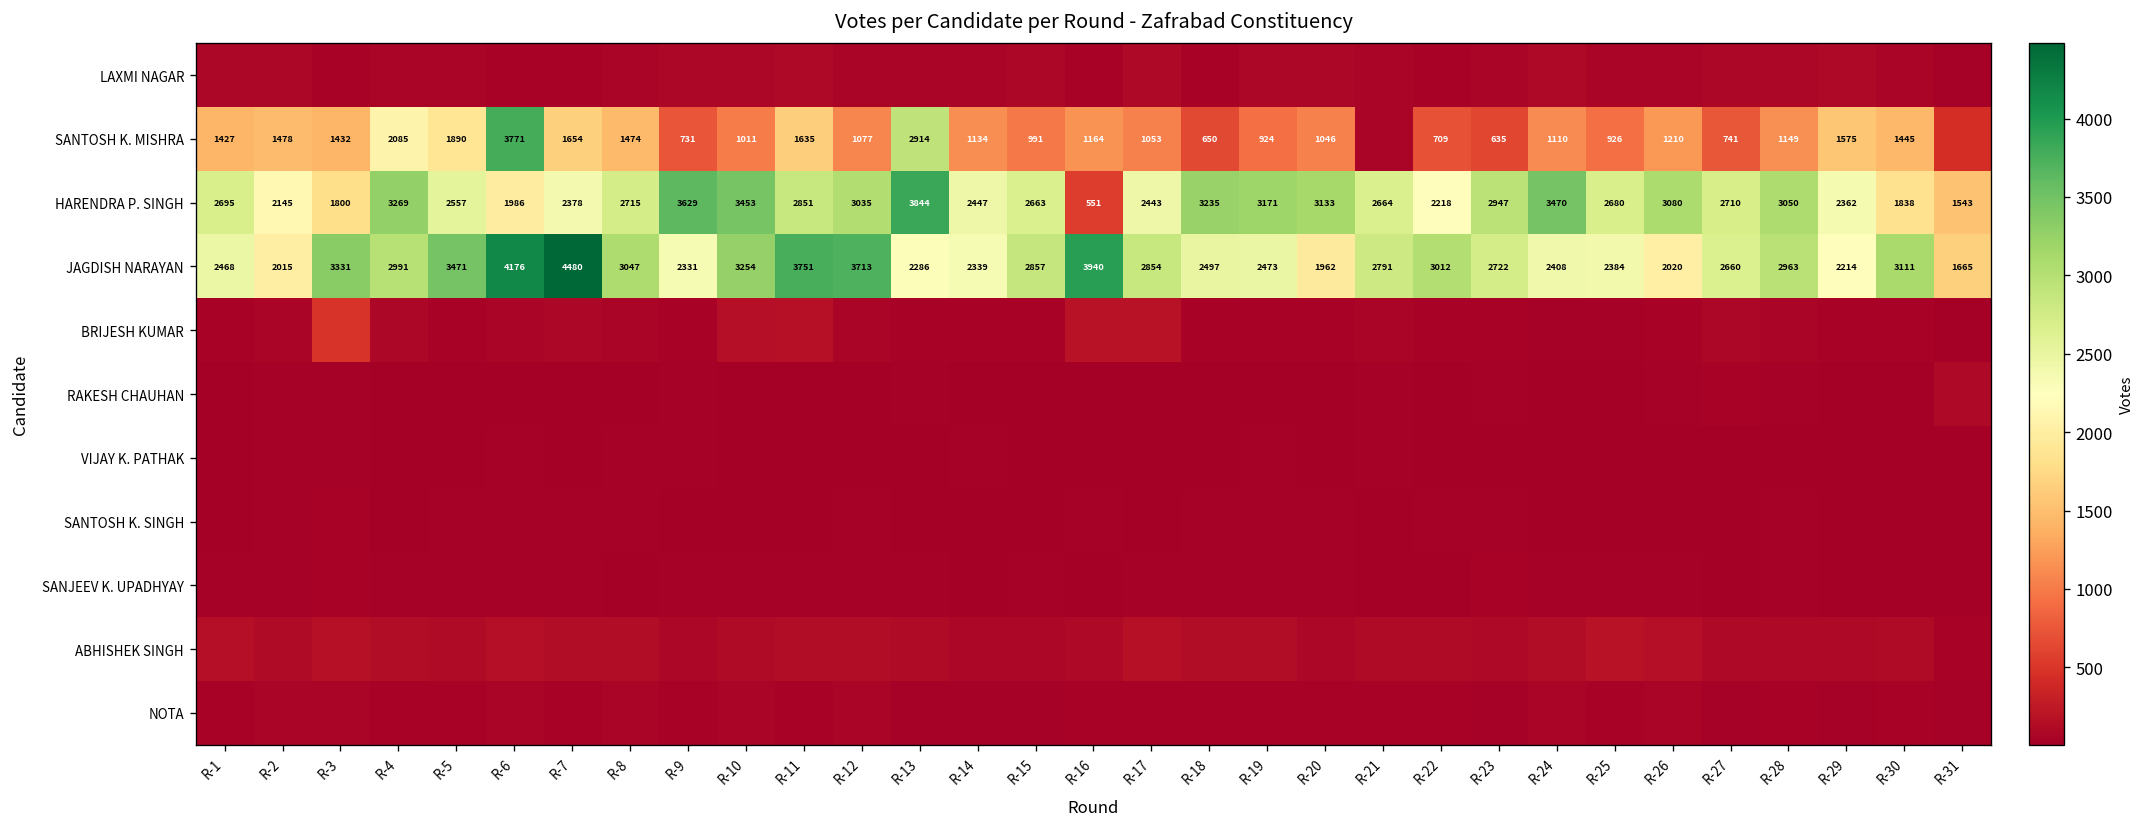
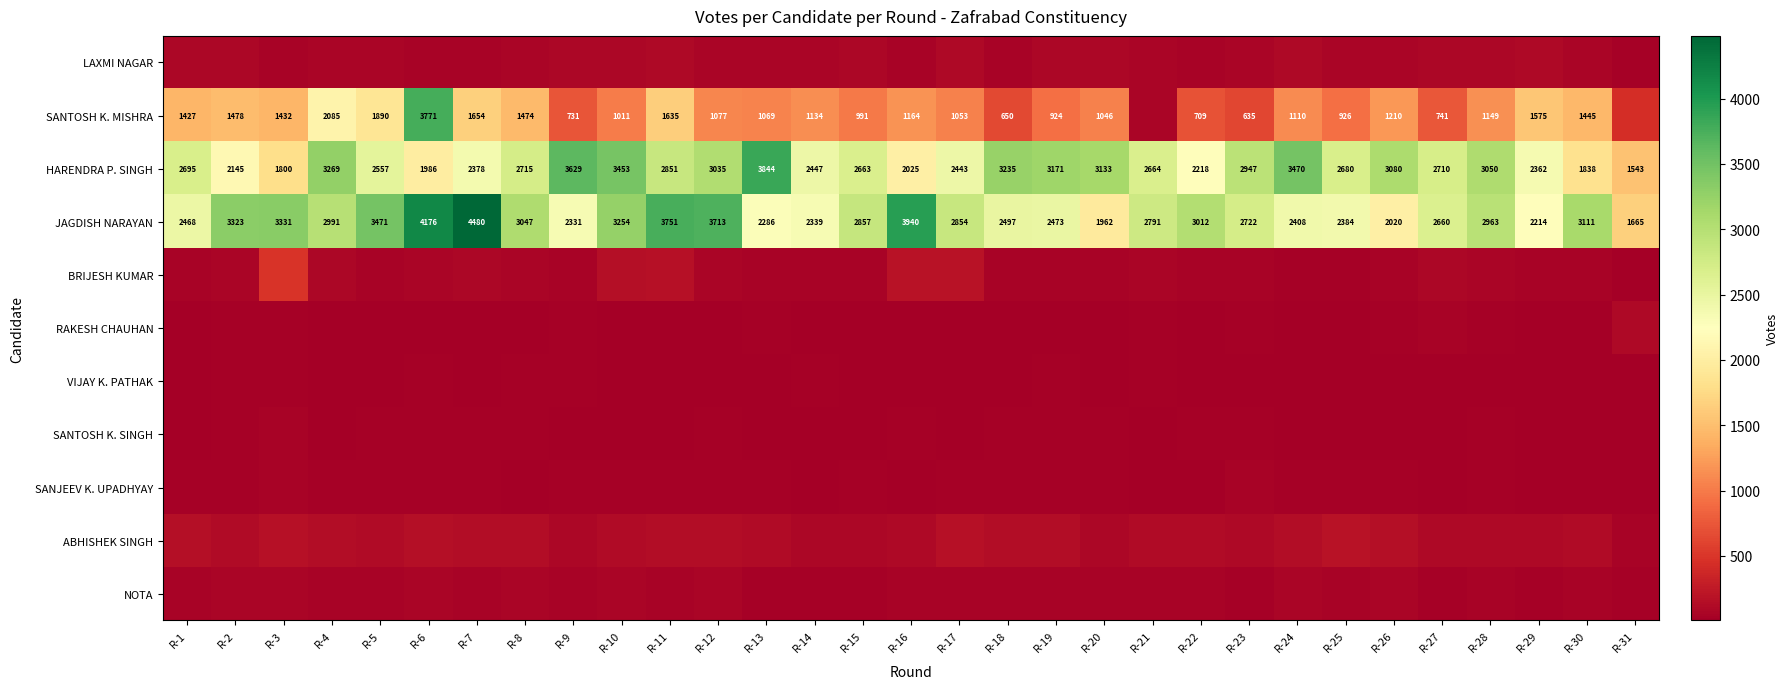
SANTOSH K. MISHRA, R-13: 2914 -> 1069
HARENDRA P. SINGH, R-16: 551 -> 2025
JAGDISH NARAYAN, R-2: 2015 -> 3323
